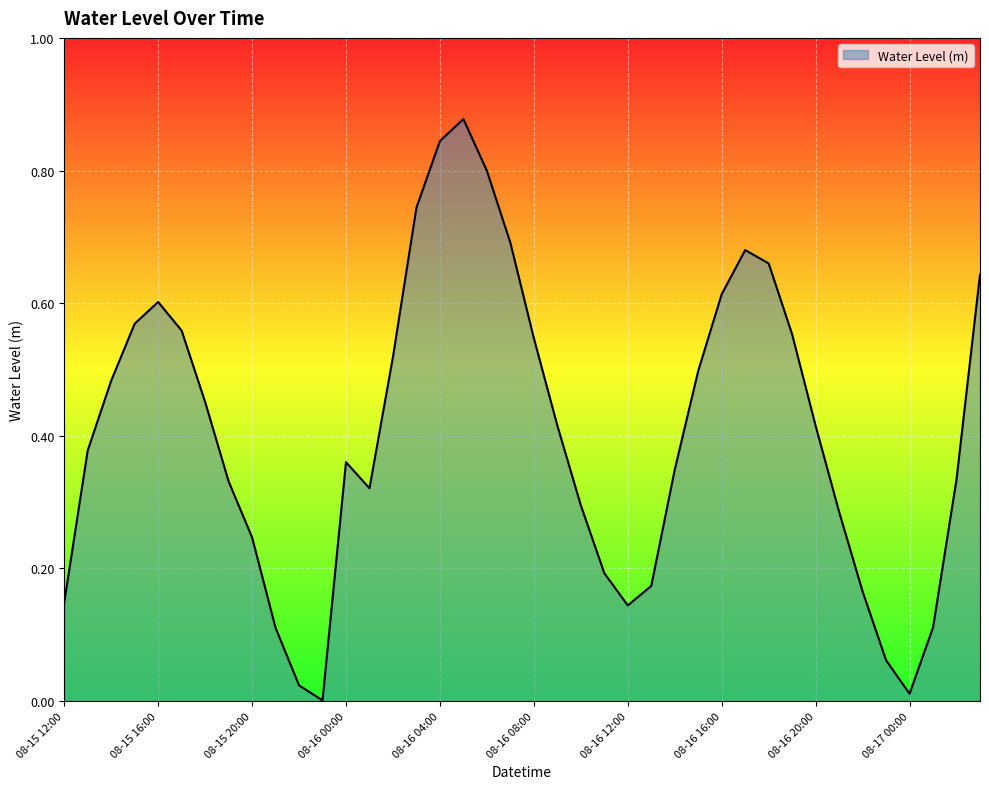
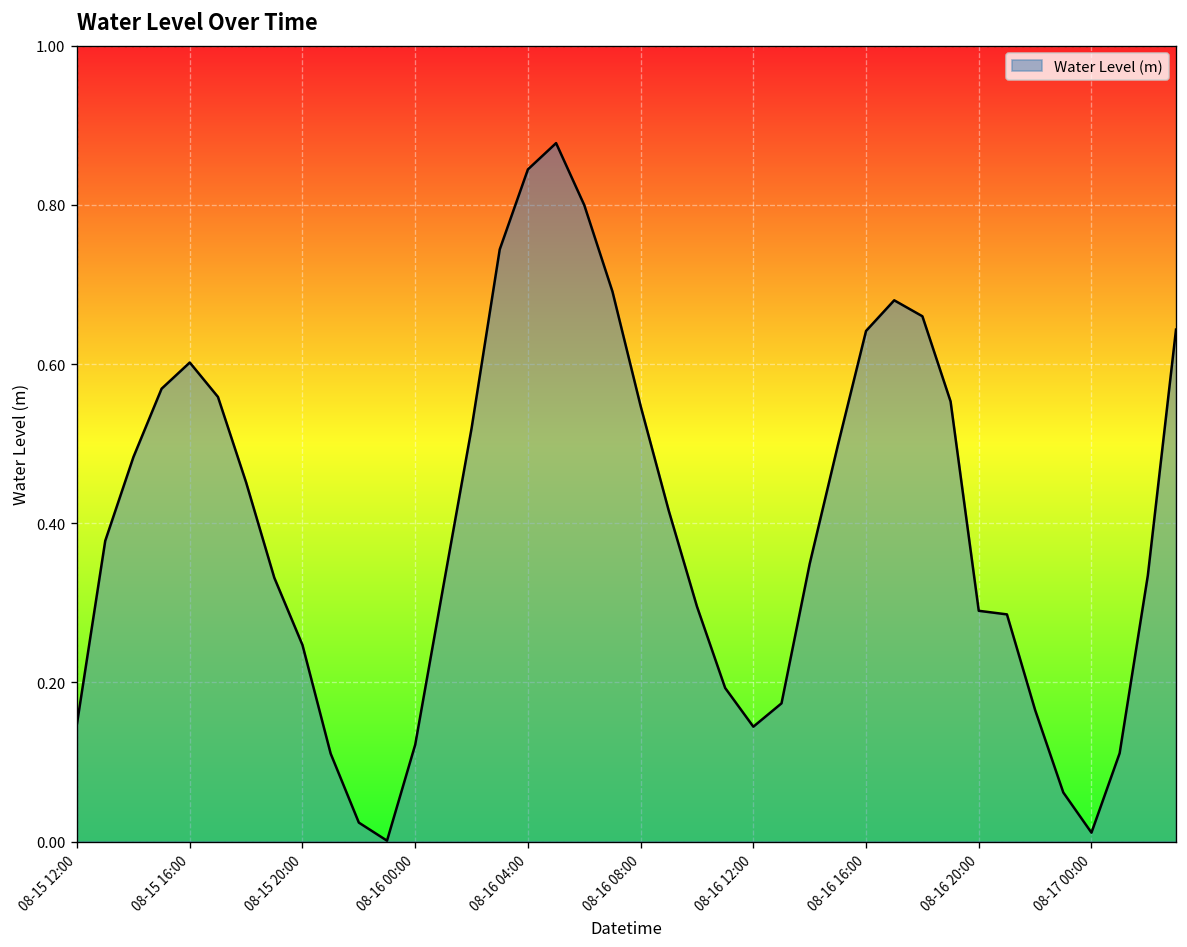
08-16 00:00: 0.36 -> 0.12
08-16 16:00: 0.61 -> 0.64
08-16 20:00: 0.41 -> 0.29
